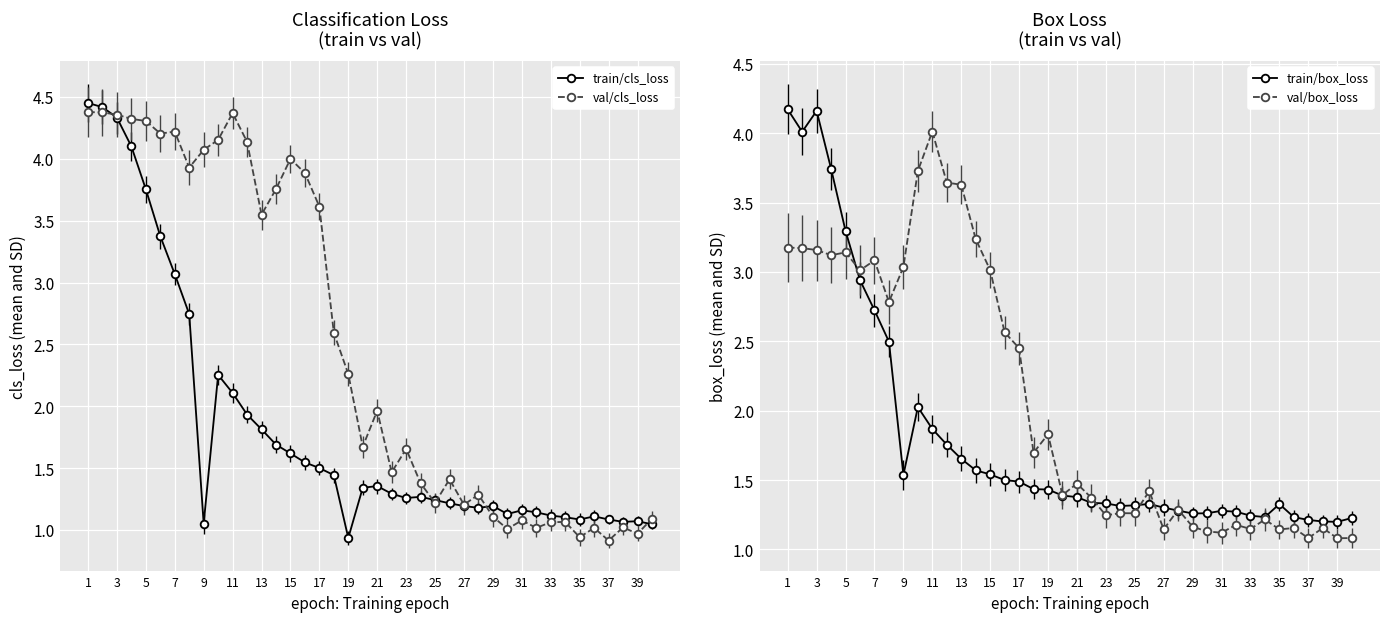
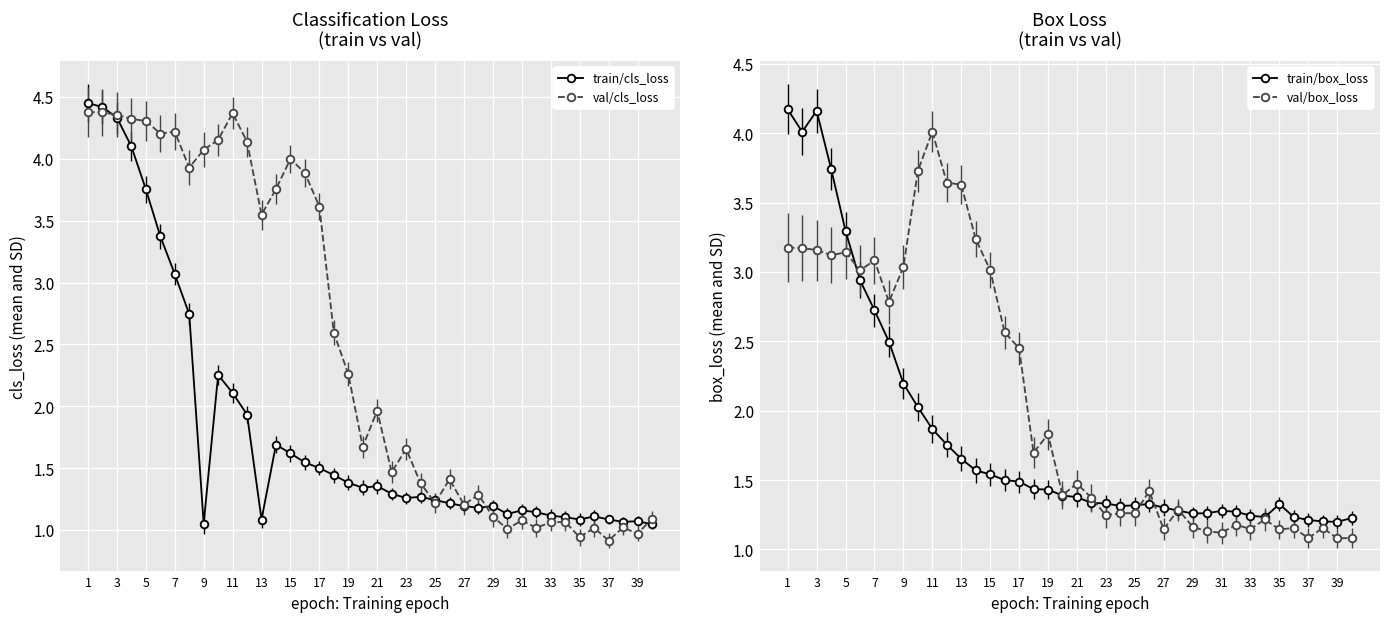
Classification Loss (train vs val), train/cls_loss, 13: 1.81 -> 1.08
Classification Loss (train vs val), train/cls_loss, 19: 0.94 -> 1.38
Box Loss (train vs val), train/box_loss, 9: 1.54 -> 2.20
